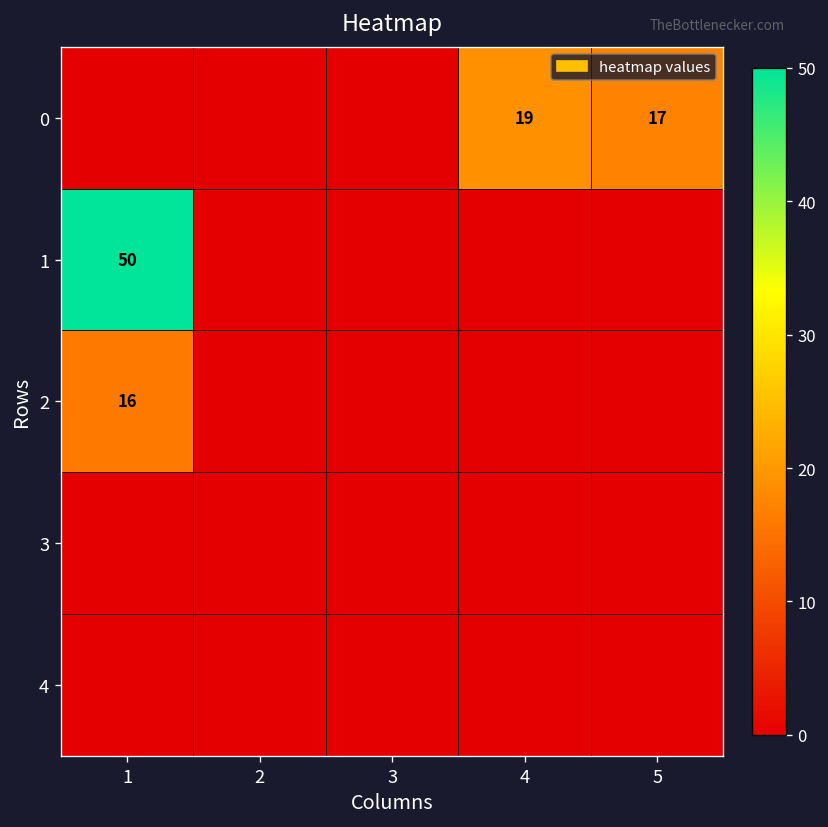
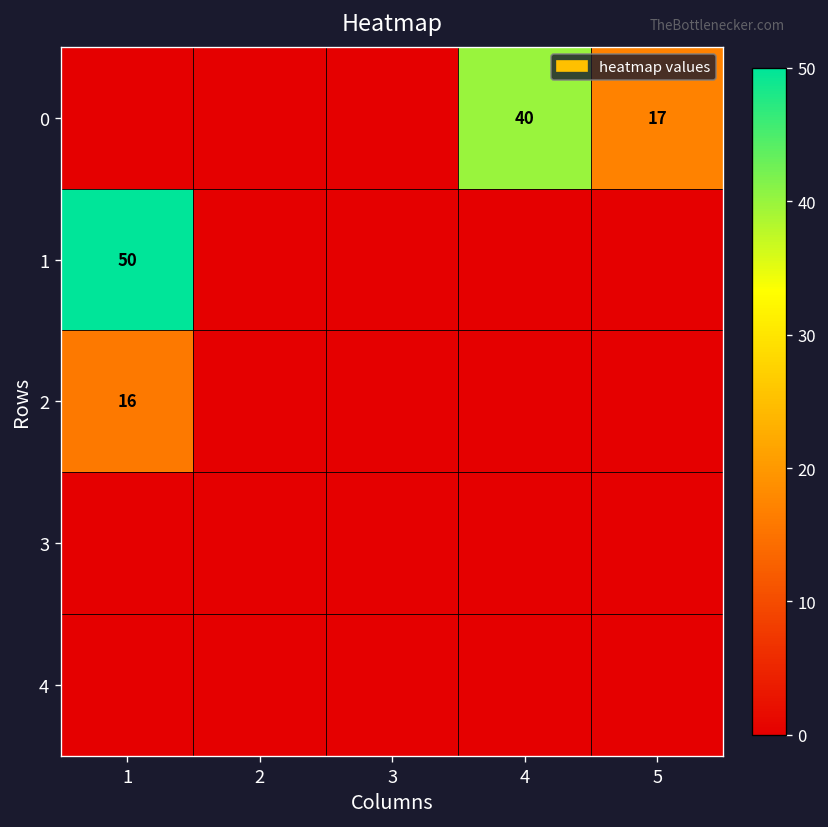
0, 4: 19 -> 40
